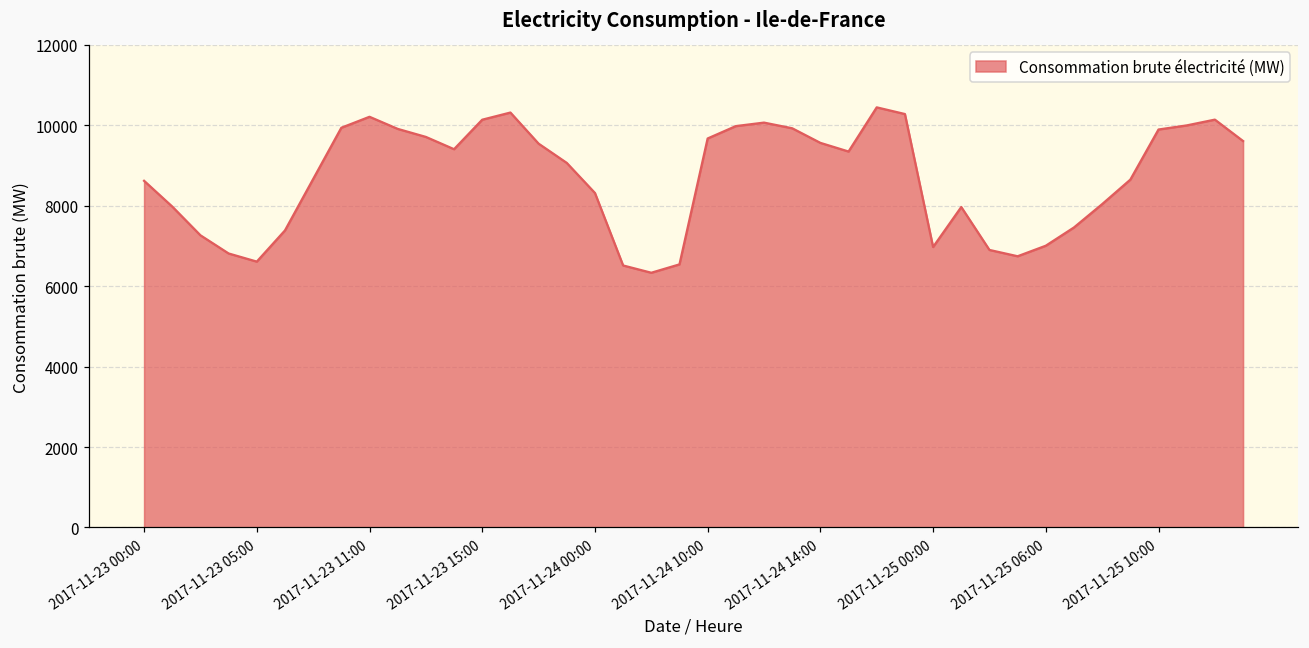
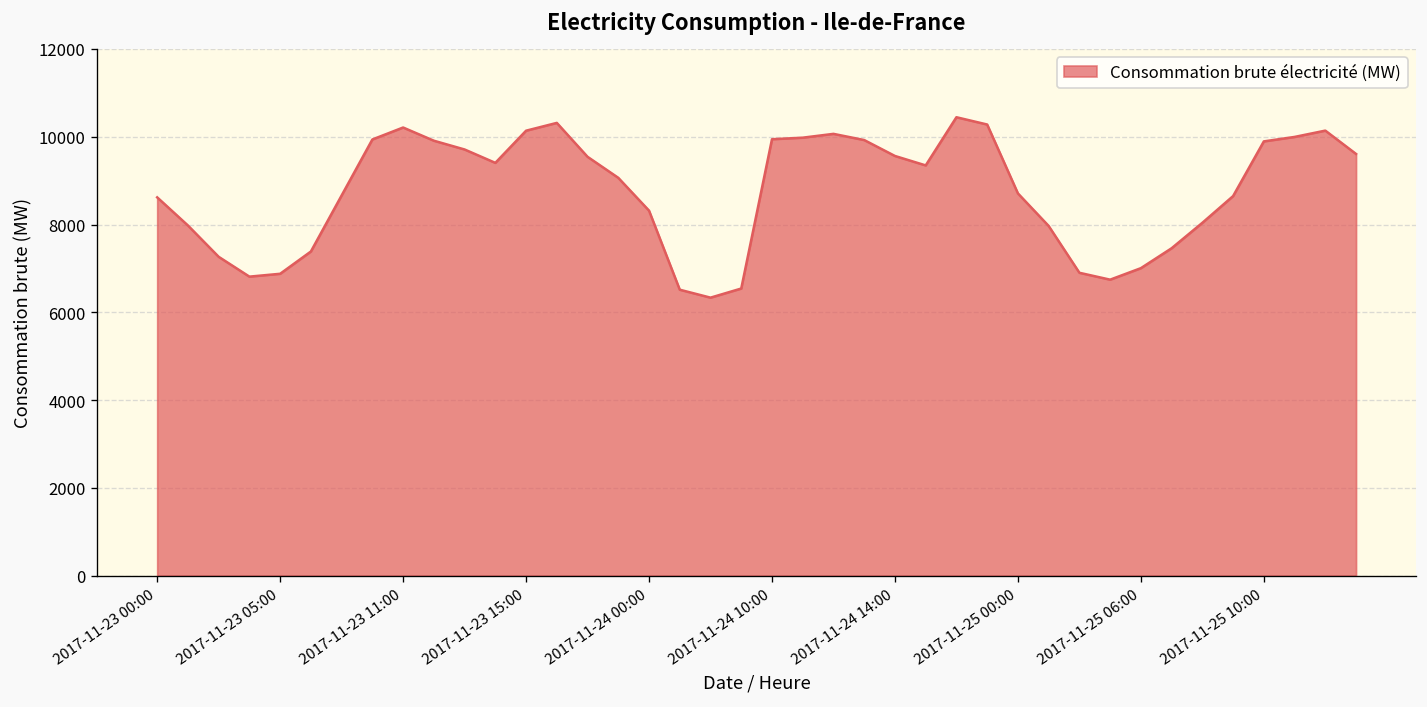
2017-11-23 05:00: 6600 -> 6900
2017-11-24 10:00: 9700 -> 9900
2017-11-25 00:00: 7000 -> 8700
